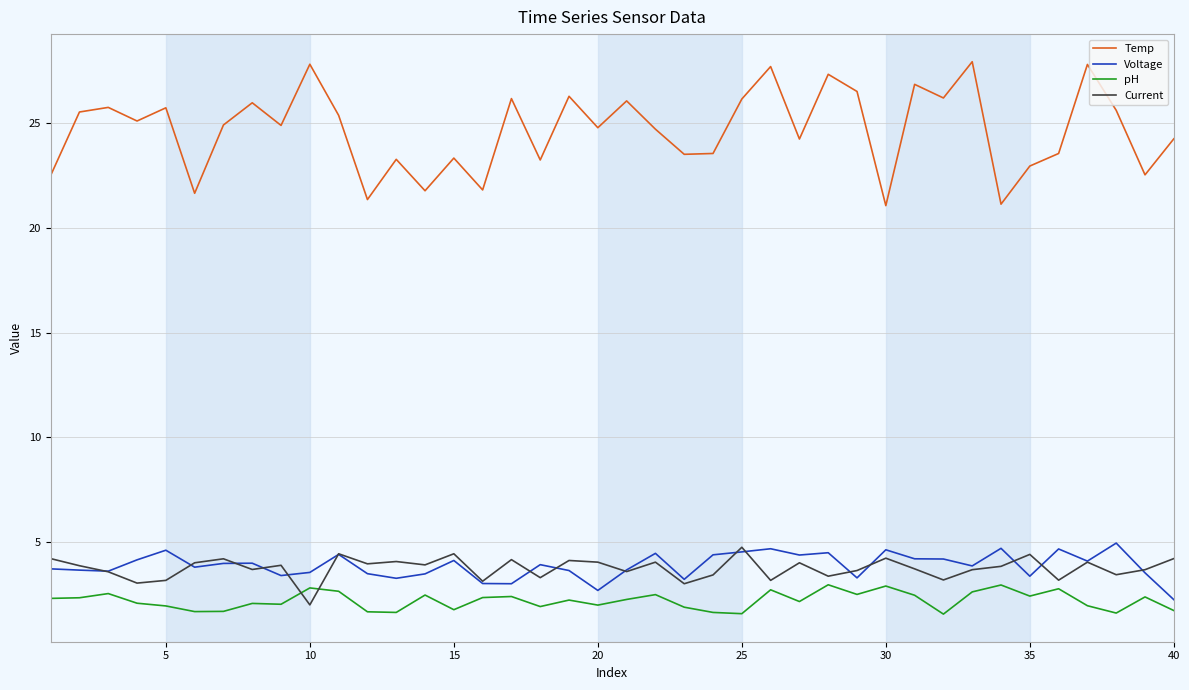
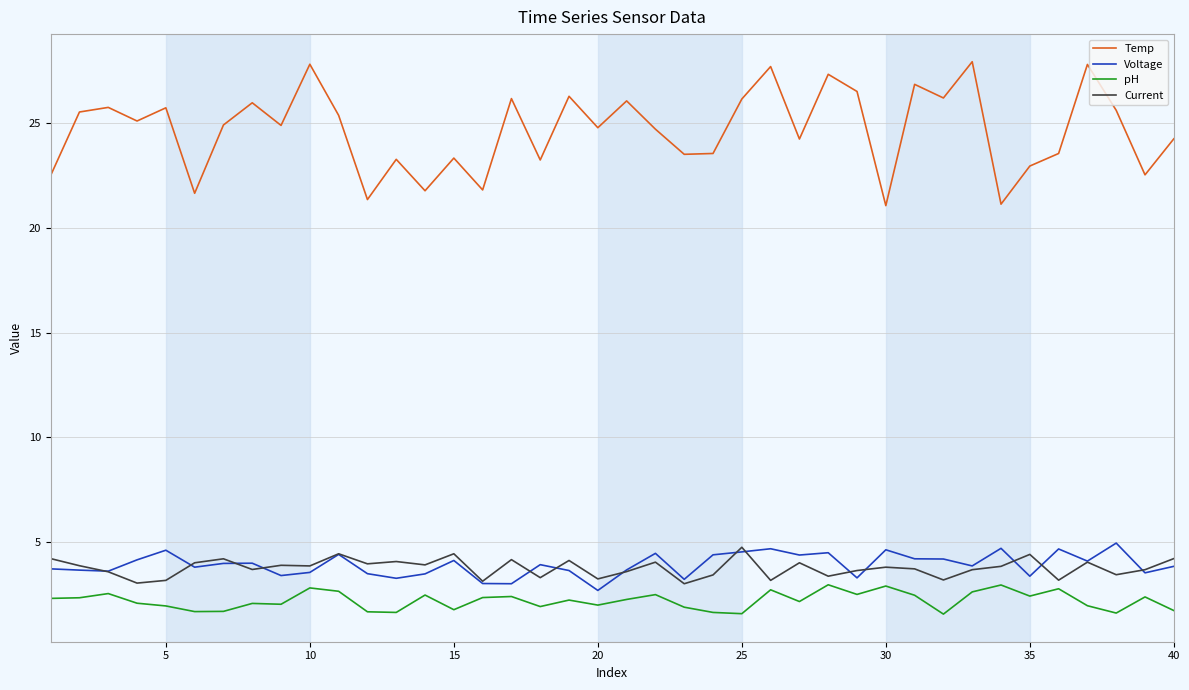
Current, 10: 2.0 -> 3.9
Current, 20: 4.0 -> 3.2
Current, 30: 4.2 -> 3.8
Voltage, 40: 2.3 -> 3.8
